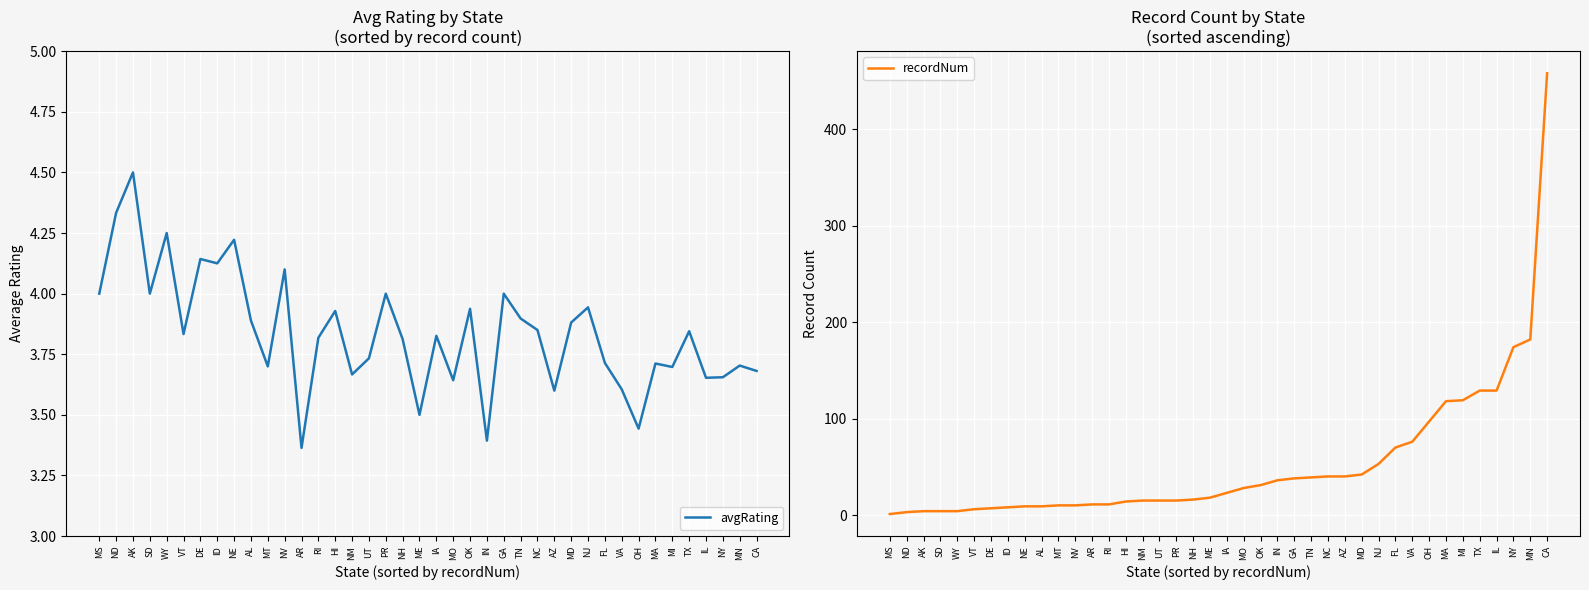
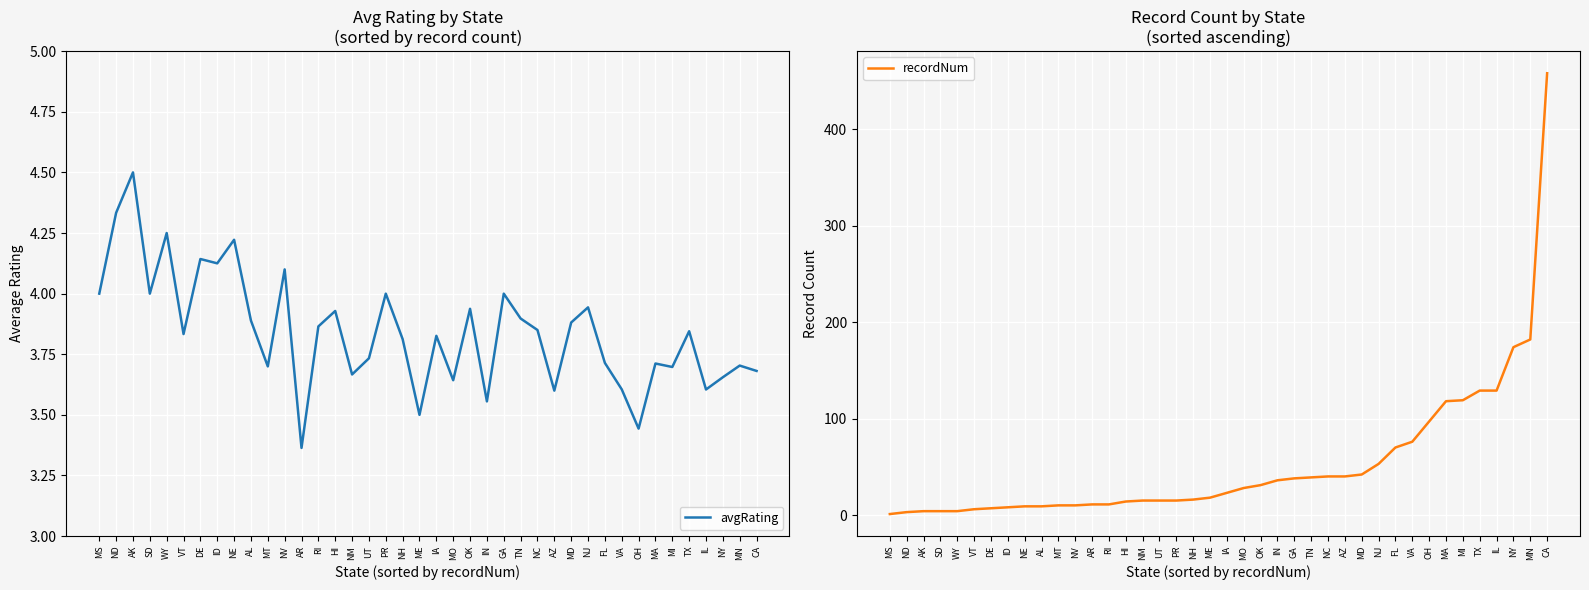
Avg Rating by State (sorted by record count), RI: 3.82 -> 3.86
Avg Rating by State (sorted by record count), IN: 3.39 -> 3.56
Avg Rating by State (sorted by record count), IL: 3.65 -> 3.60
